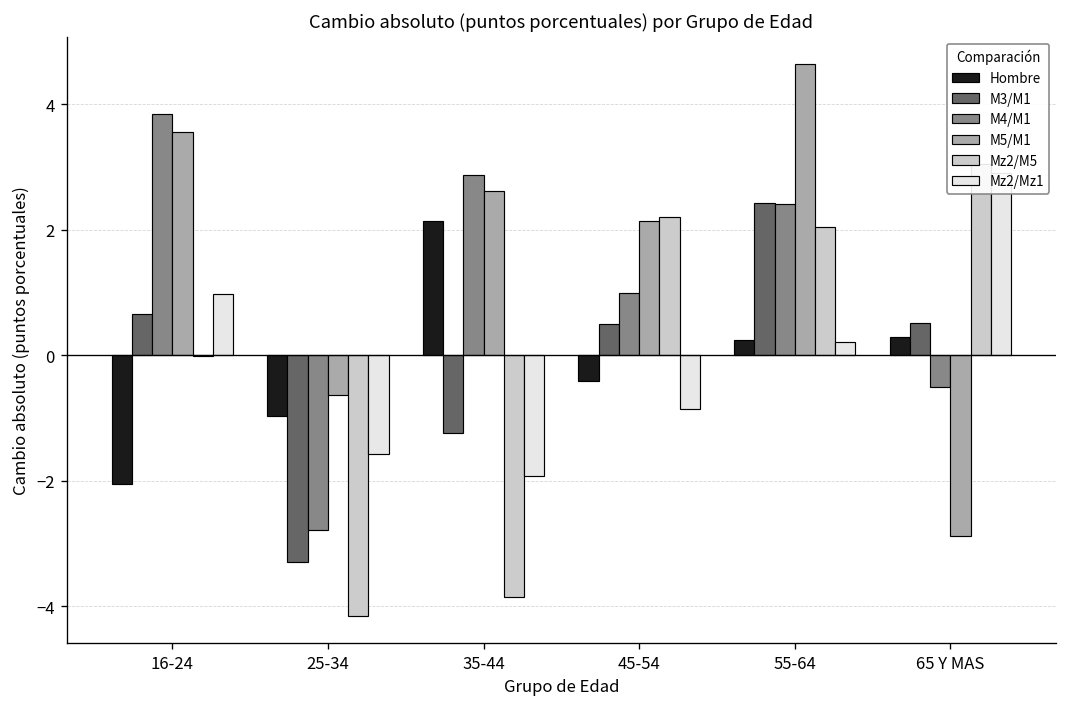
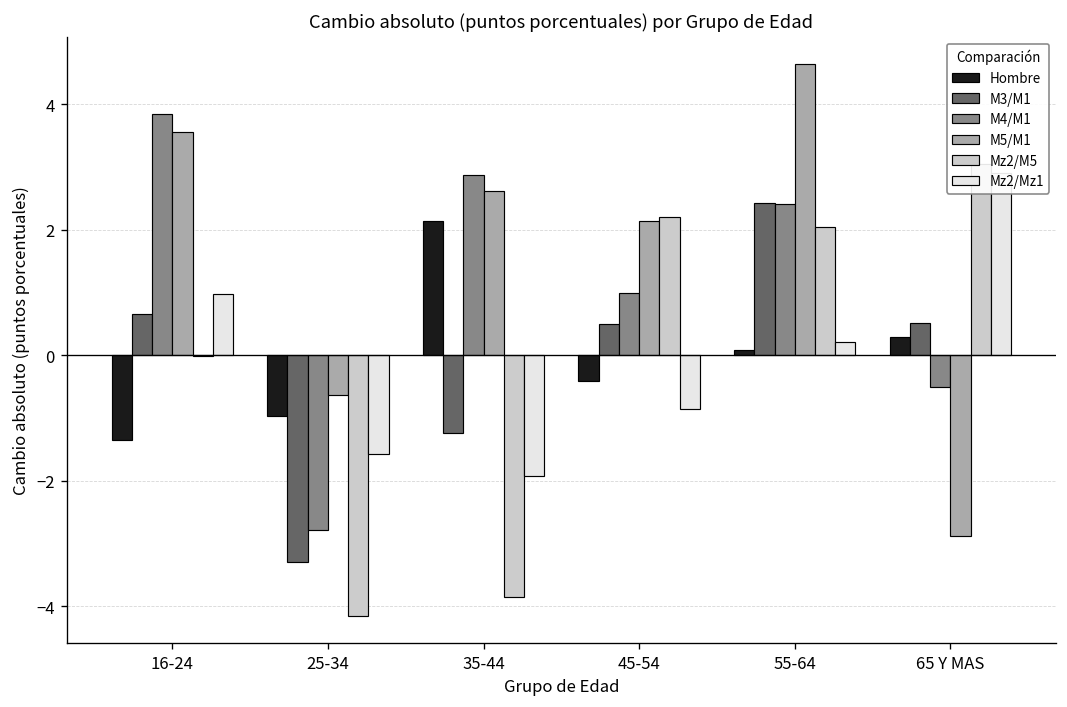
Hombre, 16-24: -2.0 -> -1.4
Hombre, 55-64: 0.2 -> 0.1
